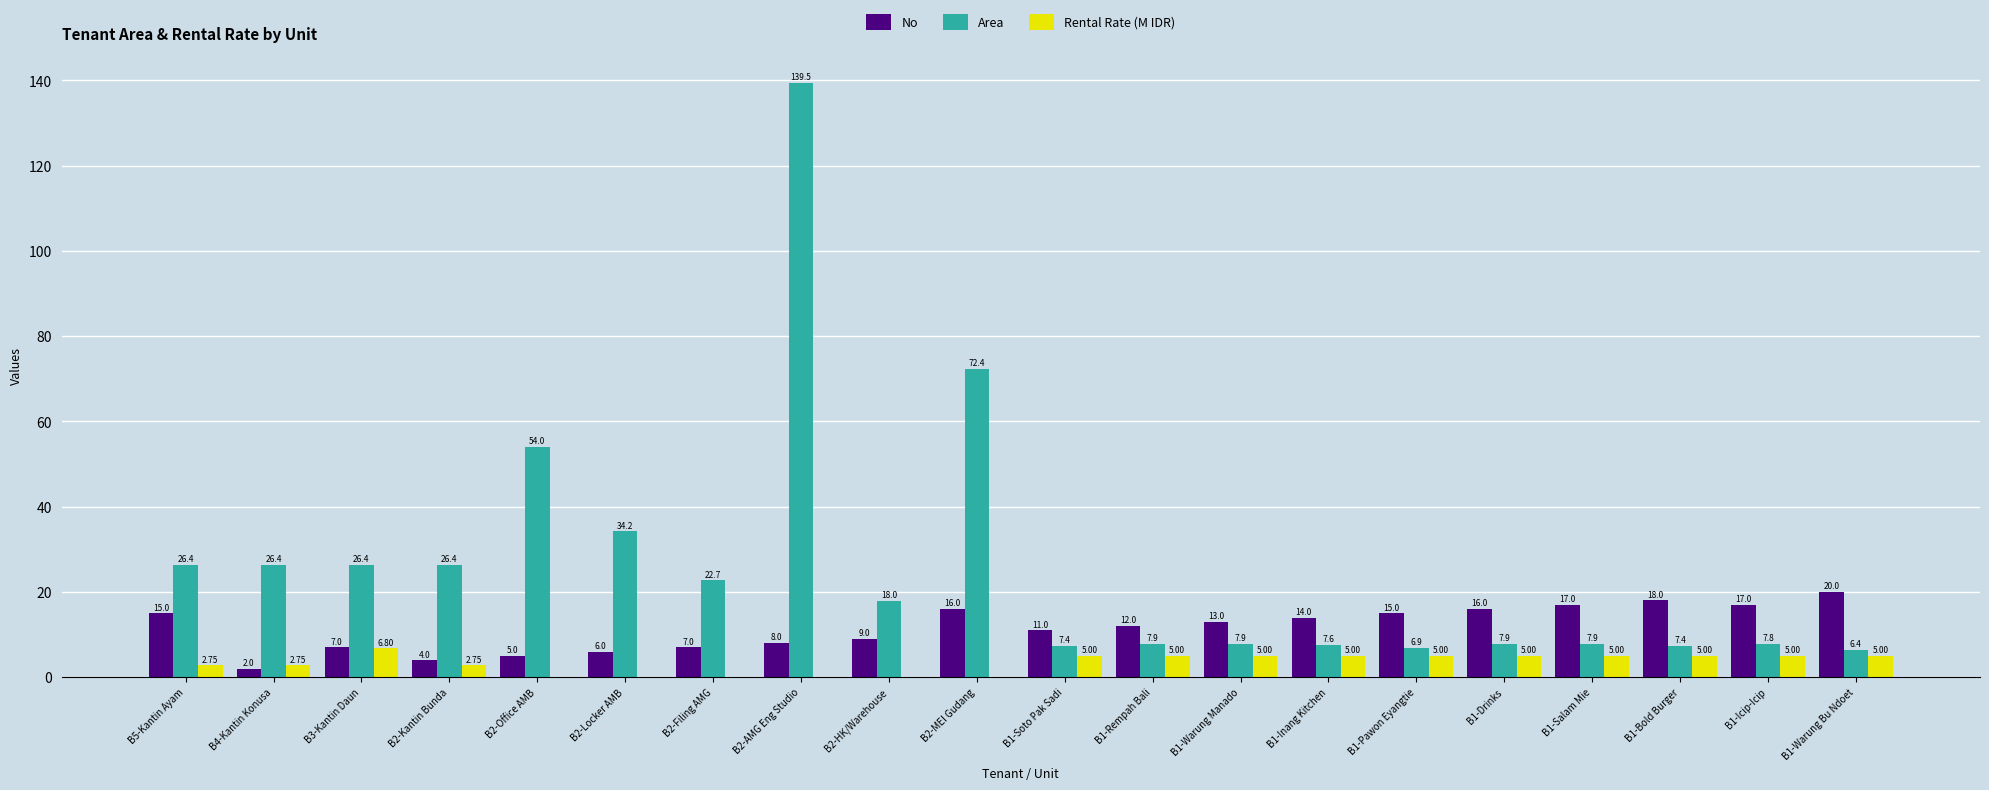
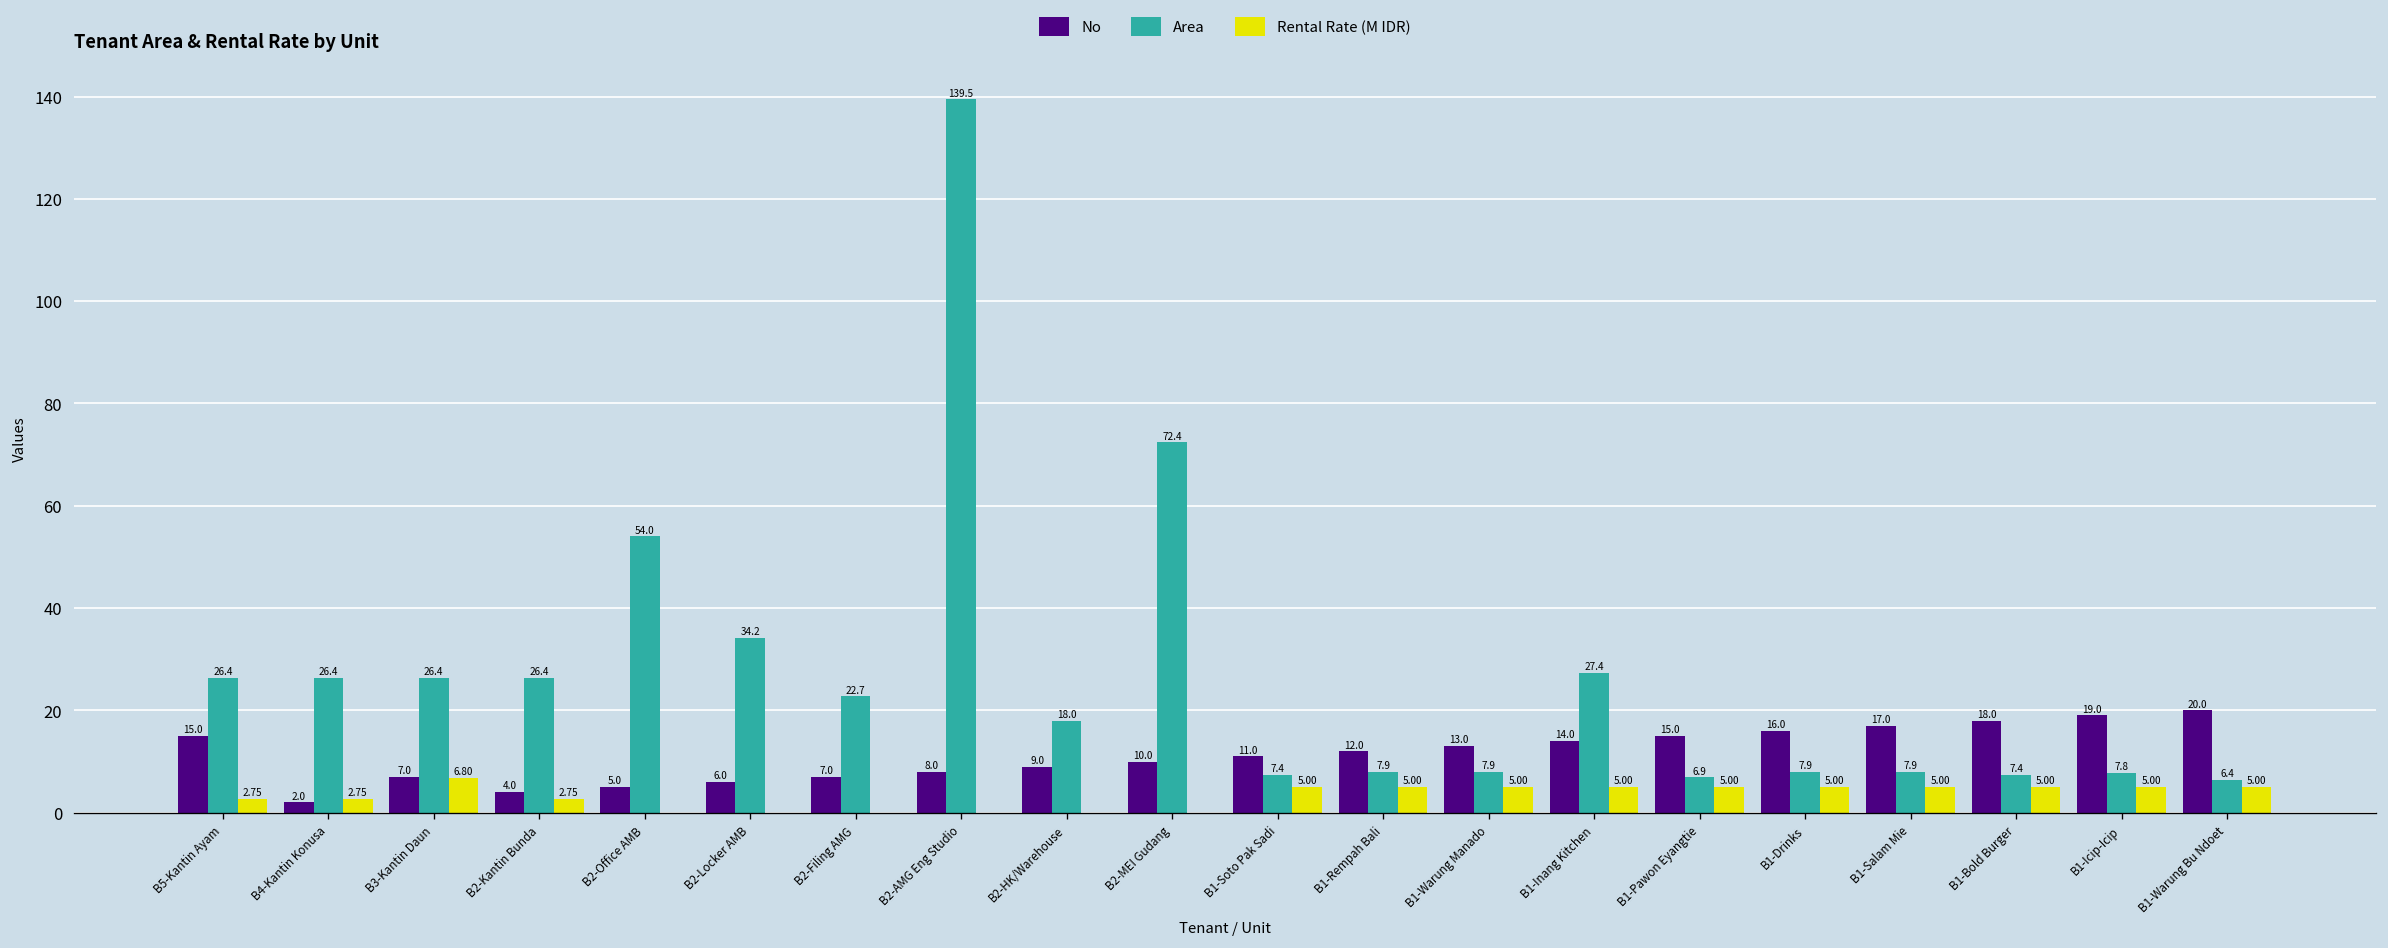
No, B2-MEI Gudang: 16.0 -> 10.0
Area, B1-Inang Kitchen: 7.6 -> 27.4
No, B1-Icip-Icip: 17.0 -> 19.0
